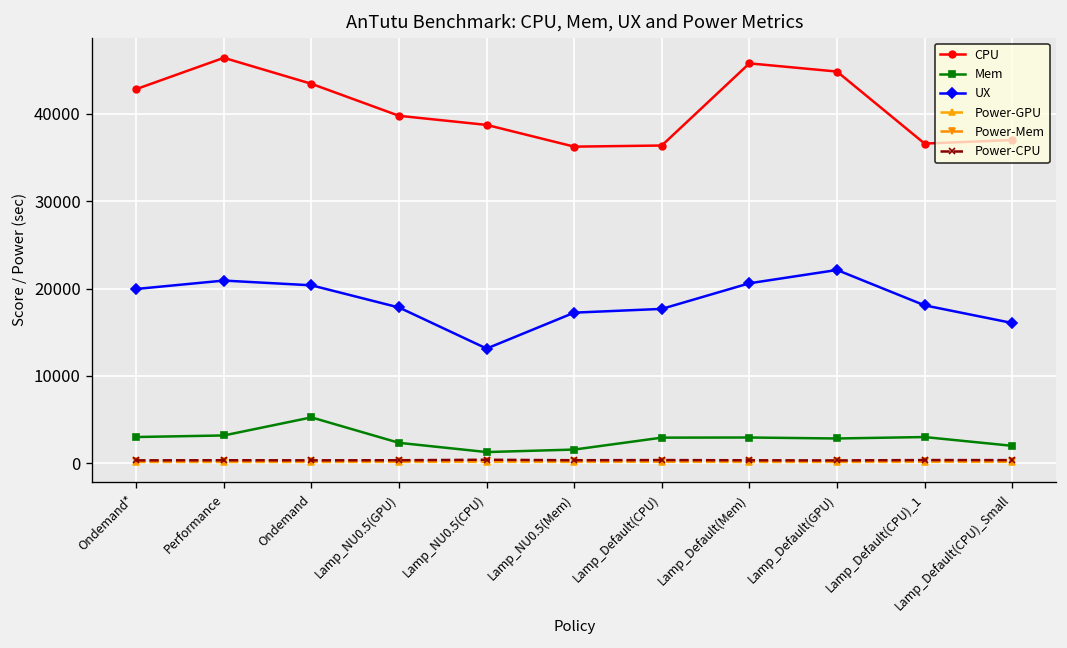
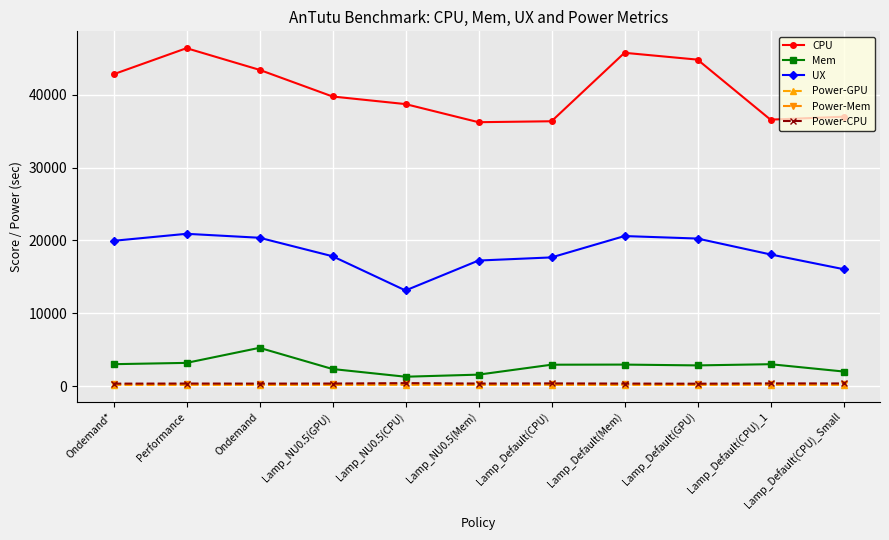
UX, Lamp_Default(GPU): 22000 -> 20000
